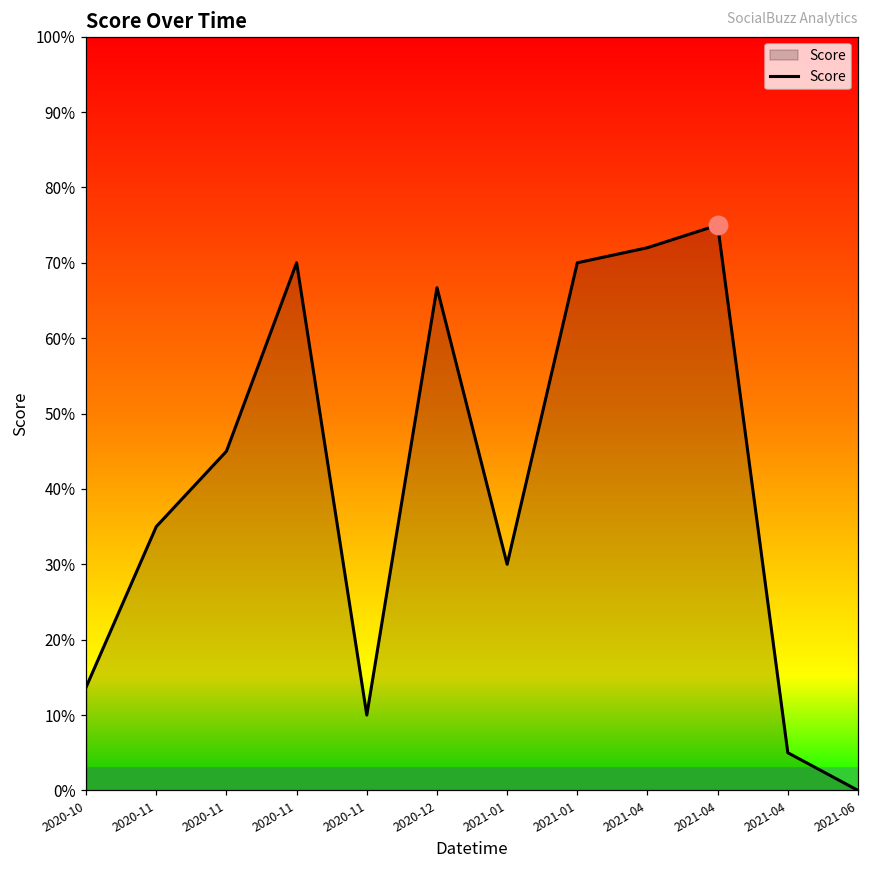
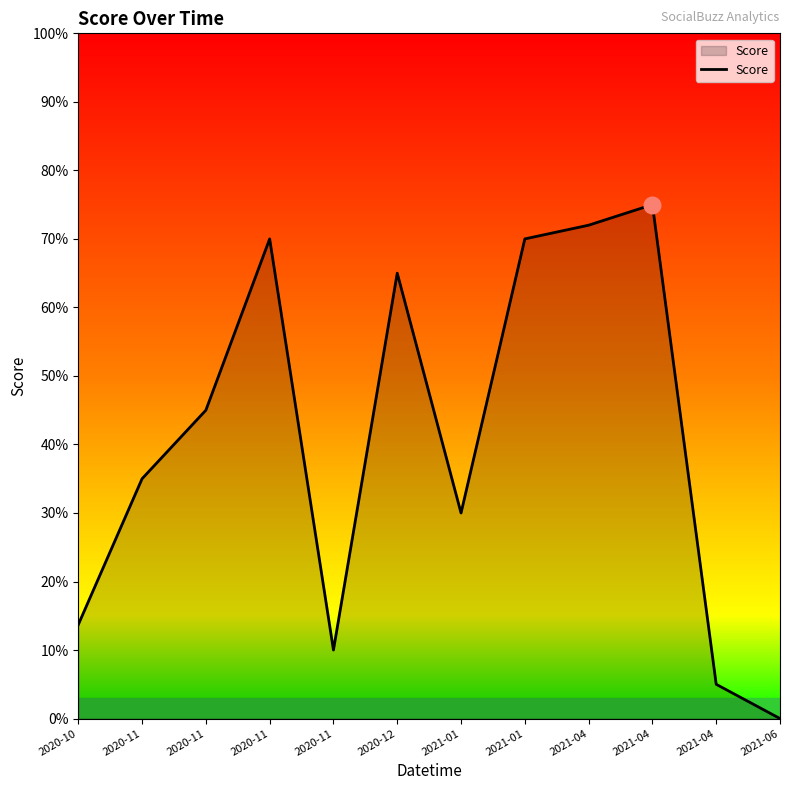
Score, 2020-12: 67% -> 65%
